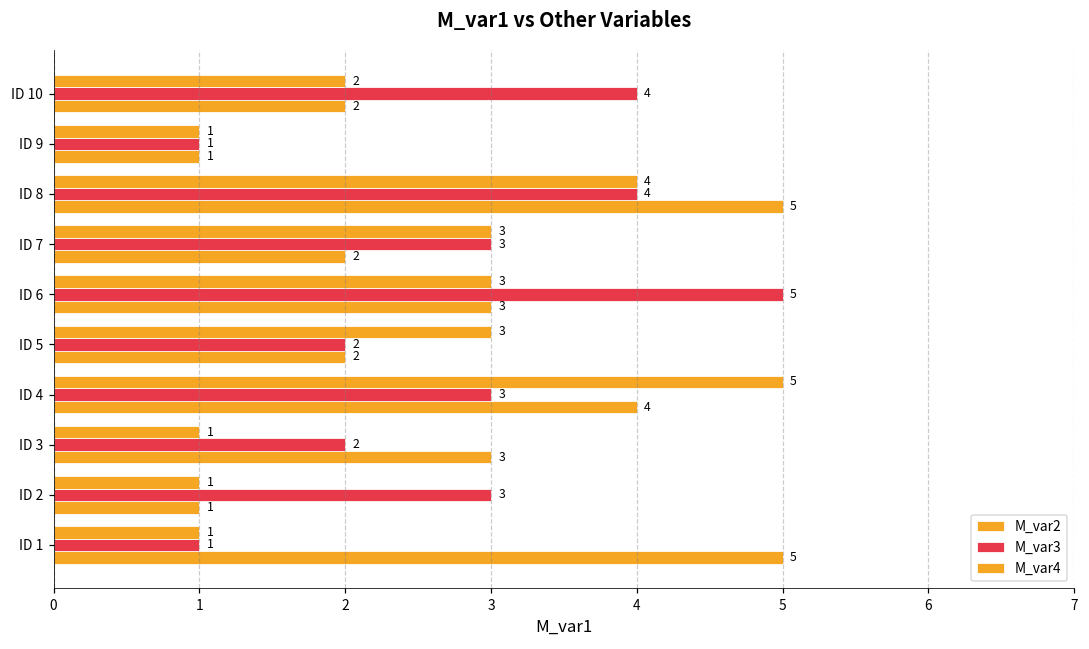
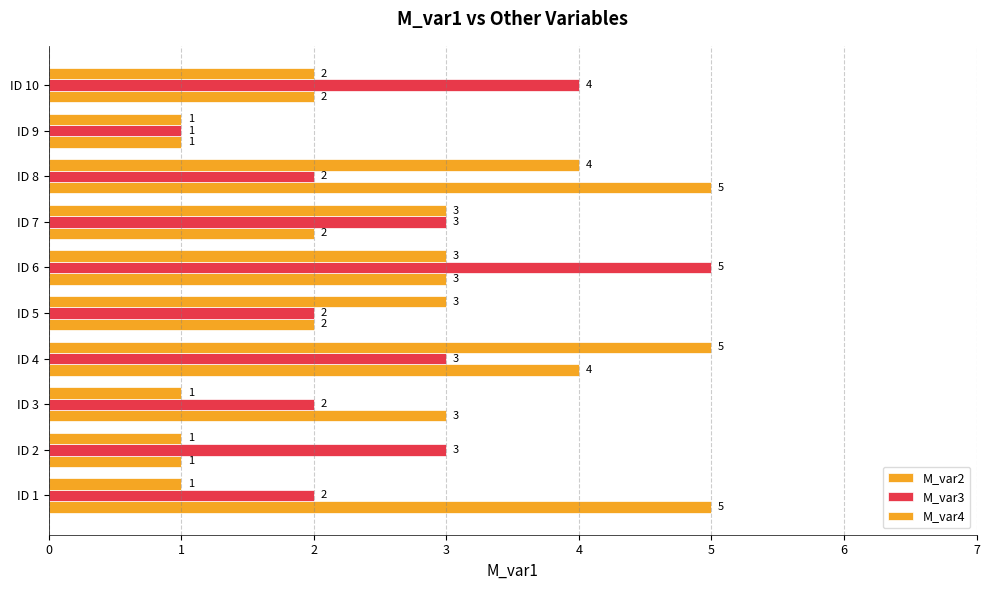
M_var3, ID 8: 4 -> 2
M_var3, ID 1: 1 -> 2
